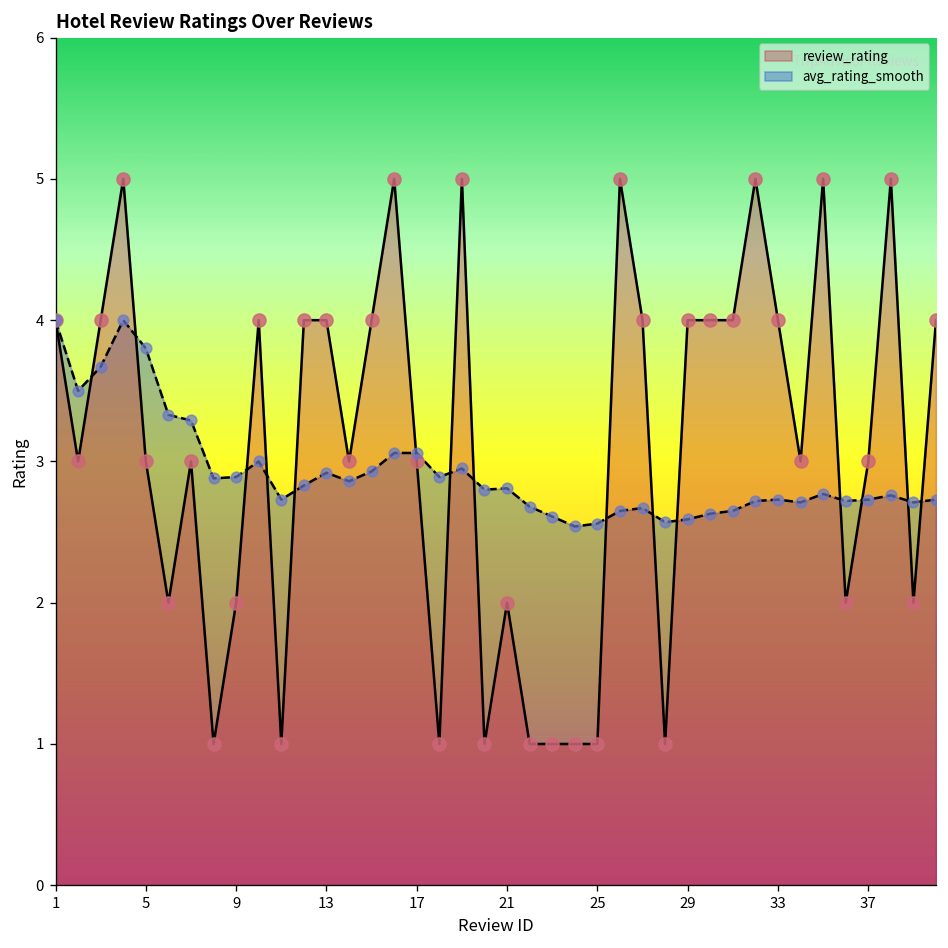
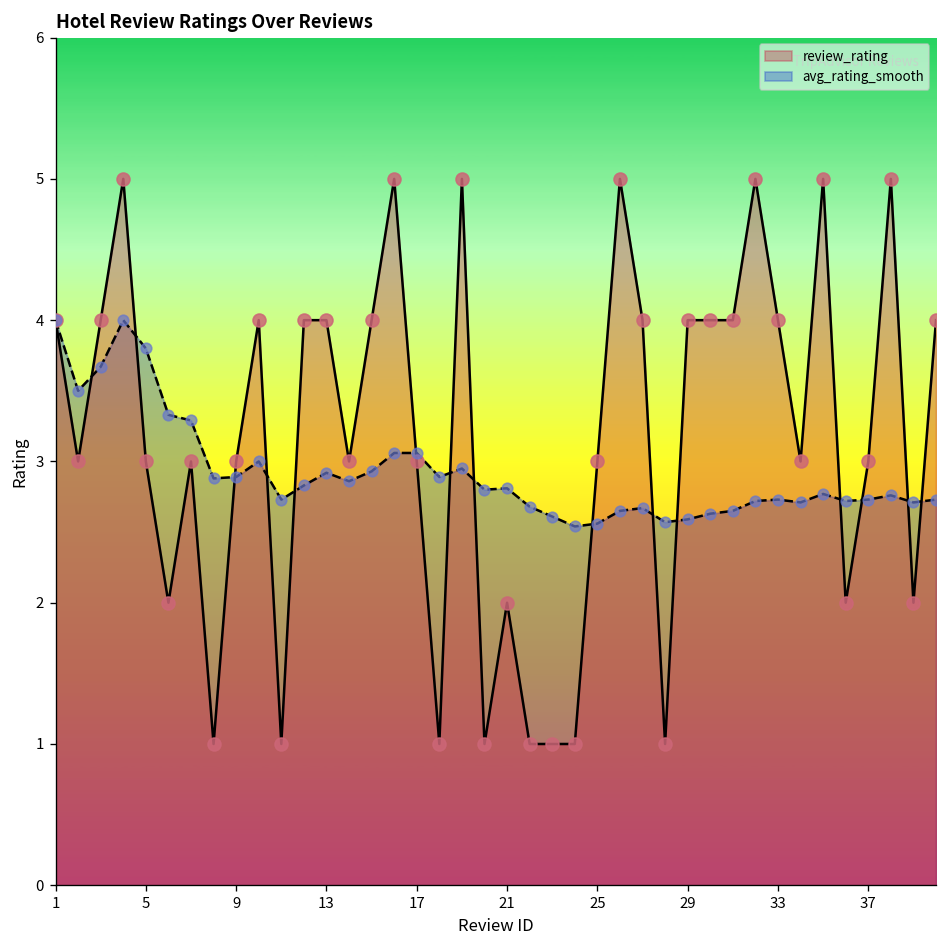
review_rating, 9: 2 -> 3
review_rating, 25: 1 -> 3
